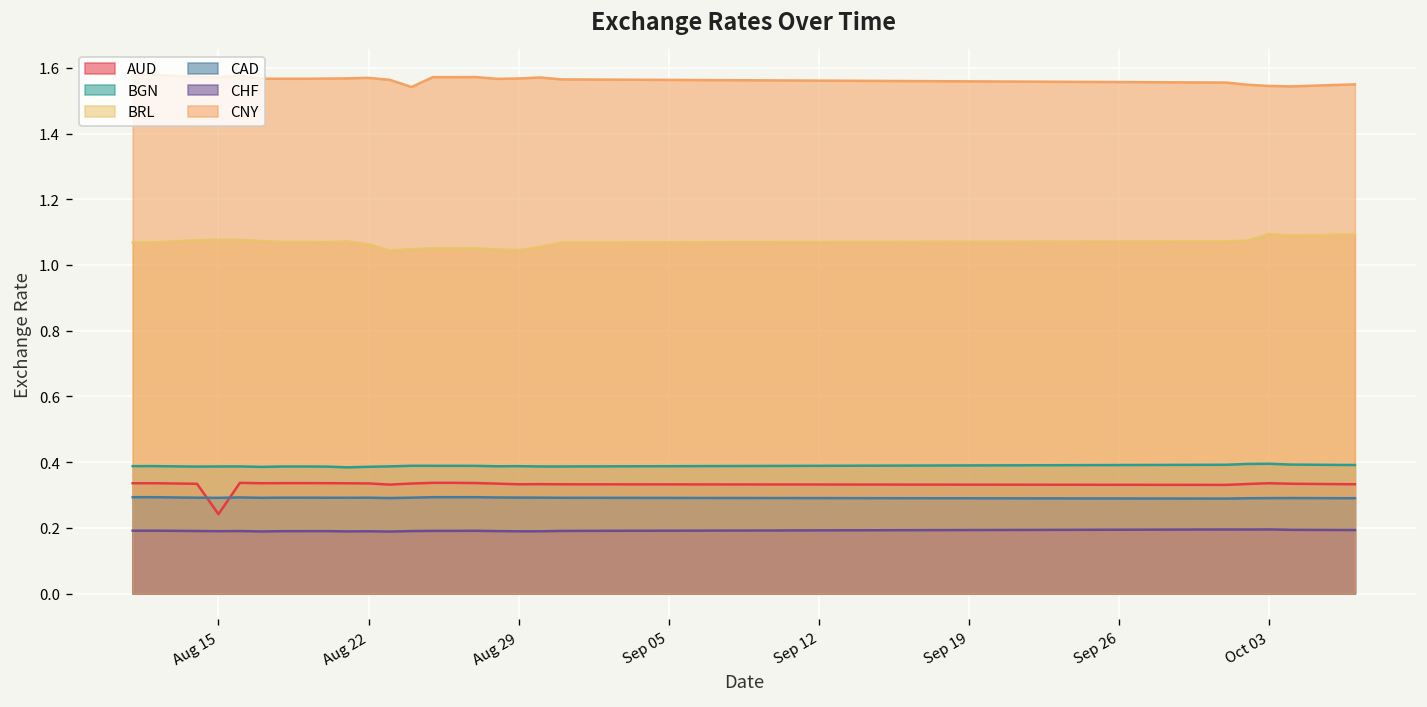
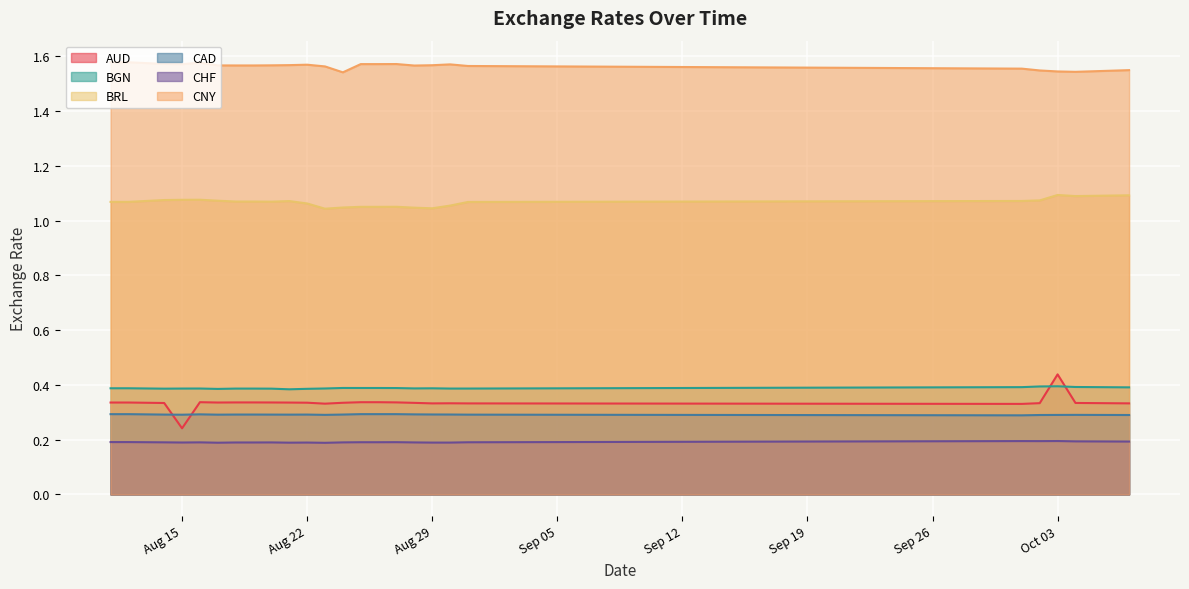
AUD, Oct 03: 0.34 -> 0.44
